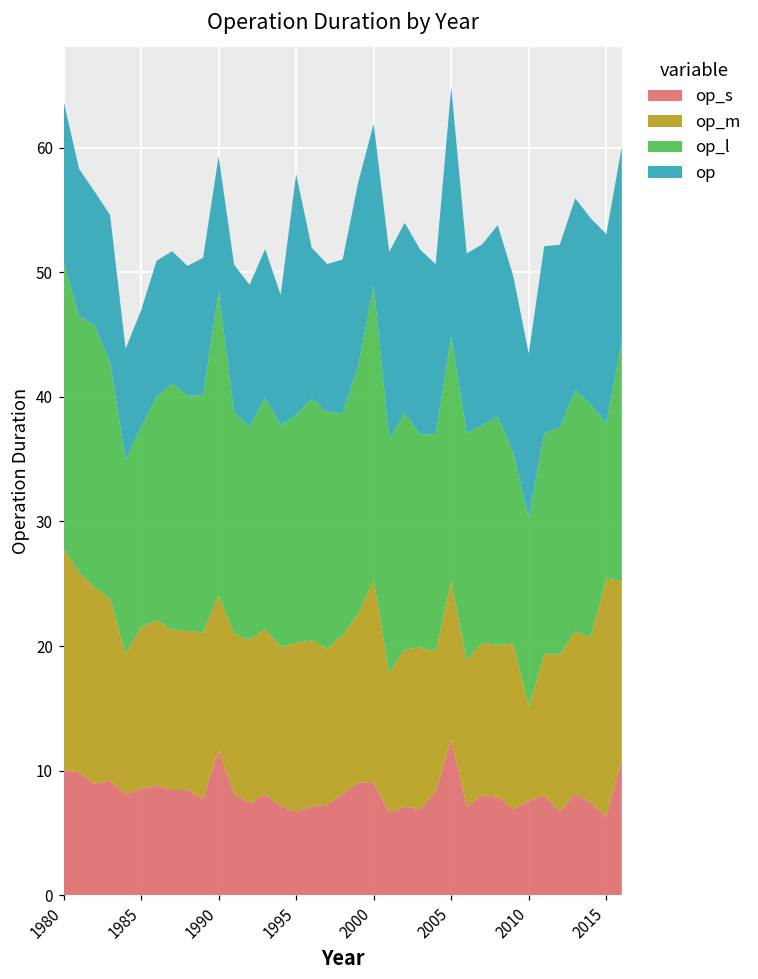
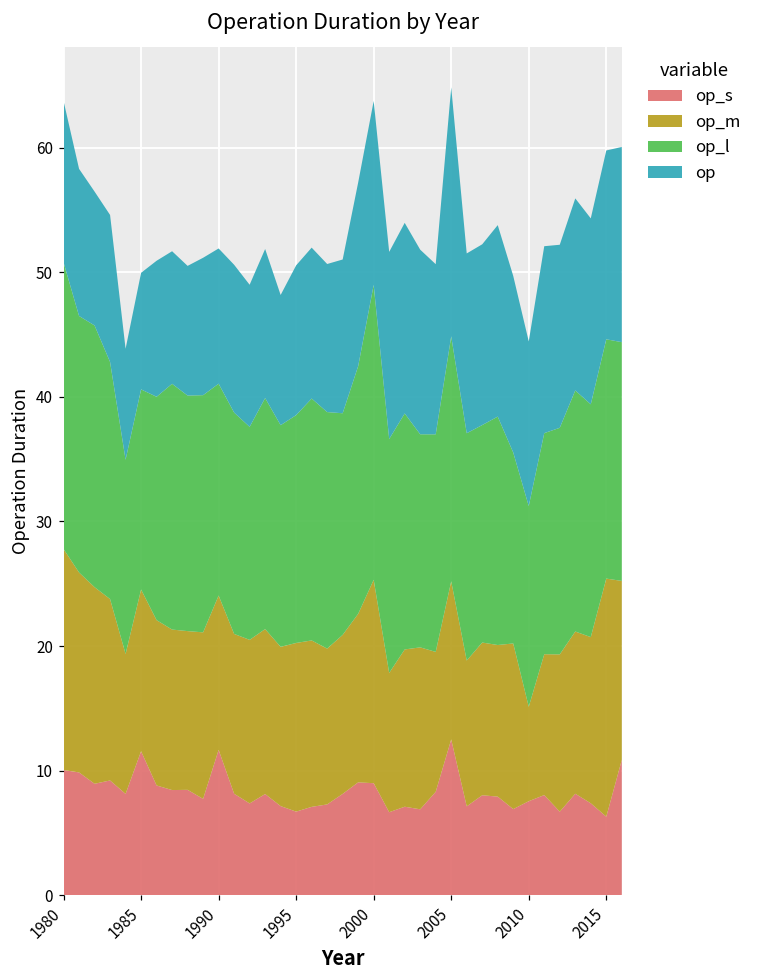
op_s, 1985: 8.5 -> 11.6
op_l, 1990: 24.4 -> 17.0
op, 1995: 19.3 -> 12.0
op, 2000: 12.9 -> 14.8
op_l, 2010: 15.1 -> 16.1
op_l, 2015: 12.5 -> 19.2
